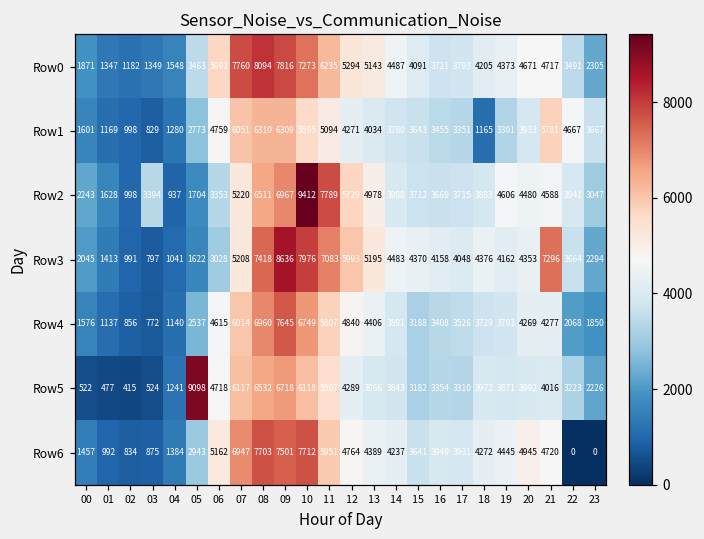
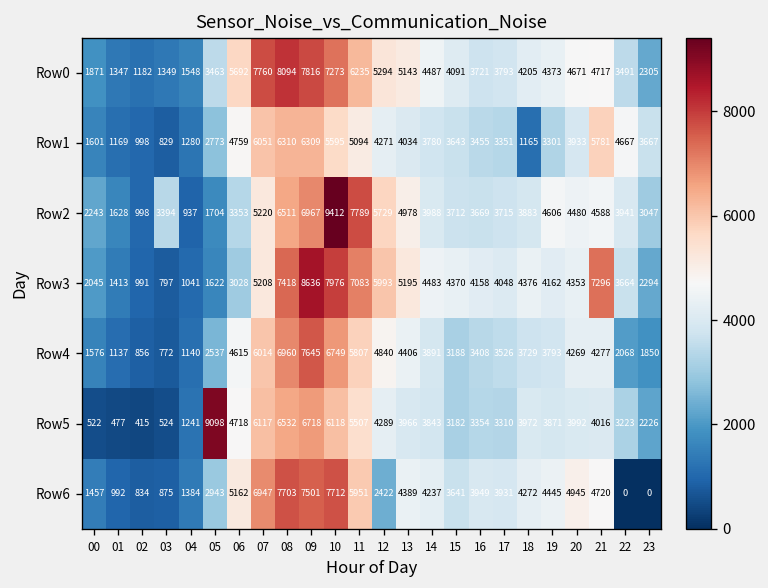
Row6, 12: 4764 -> 2422
